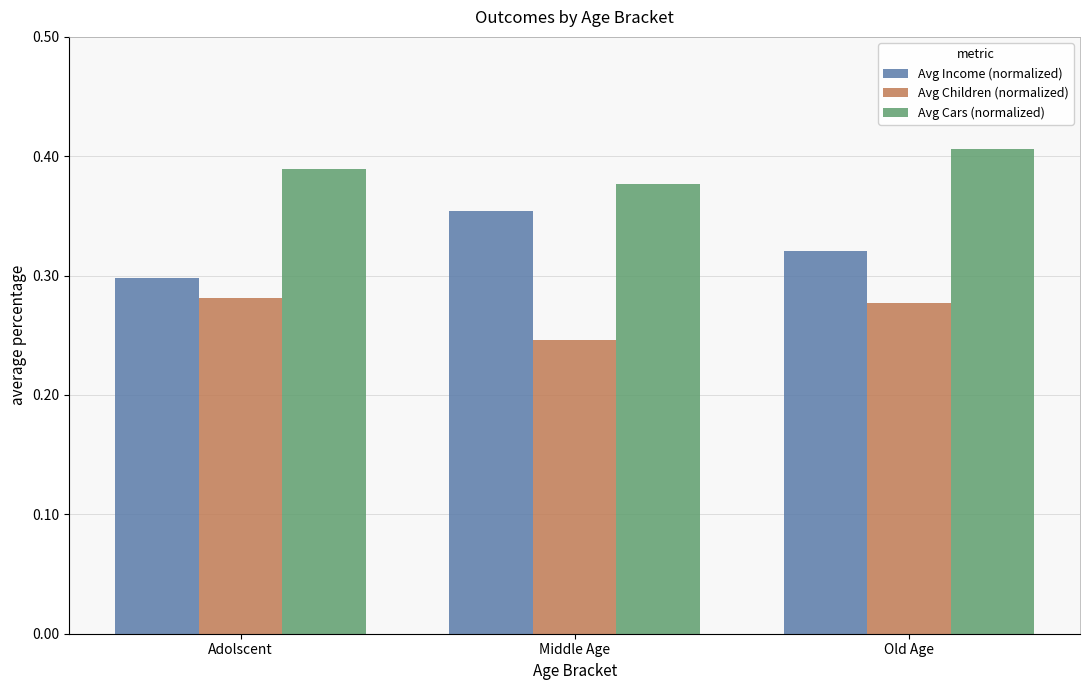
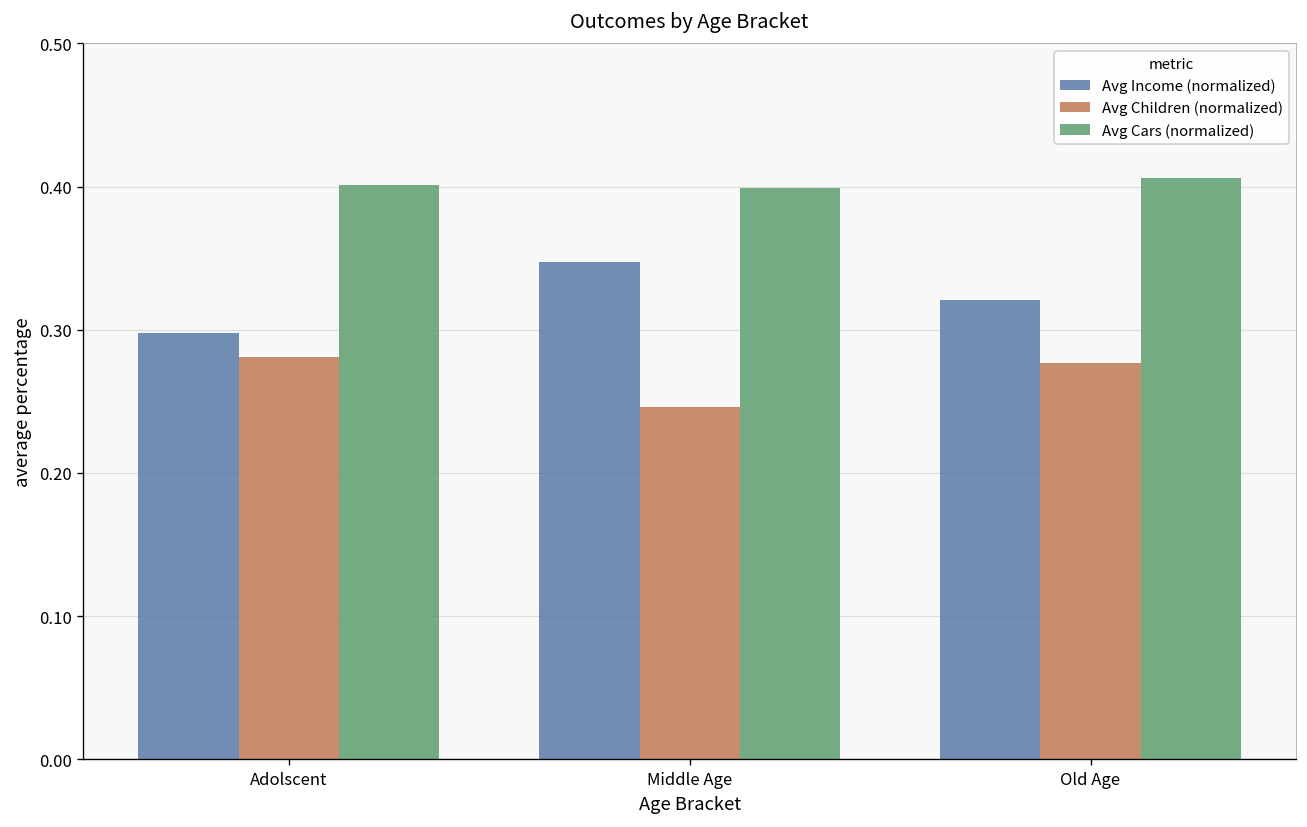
Avg Cars (normalized), Adolscent: 0.389 -> 0.401
Avg Income (normalized), Middle Age: 0.354 -> 0.347
Avg Cars (normalized), Middle Age: 0.377 -> 0.399
